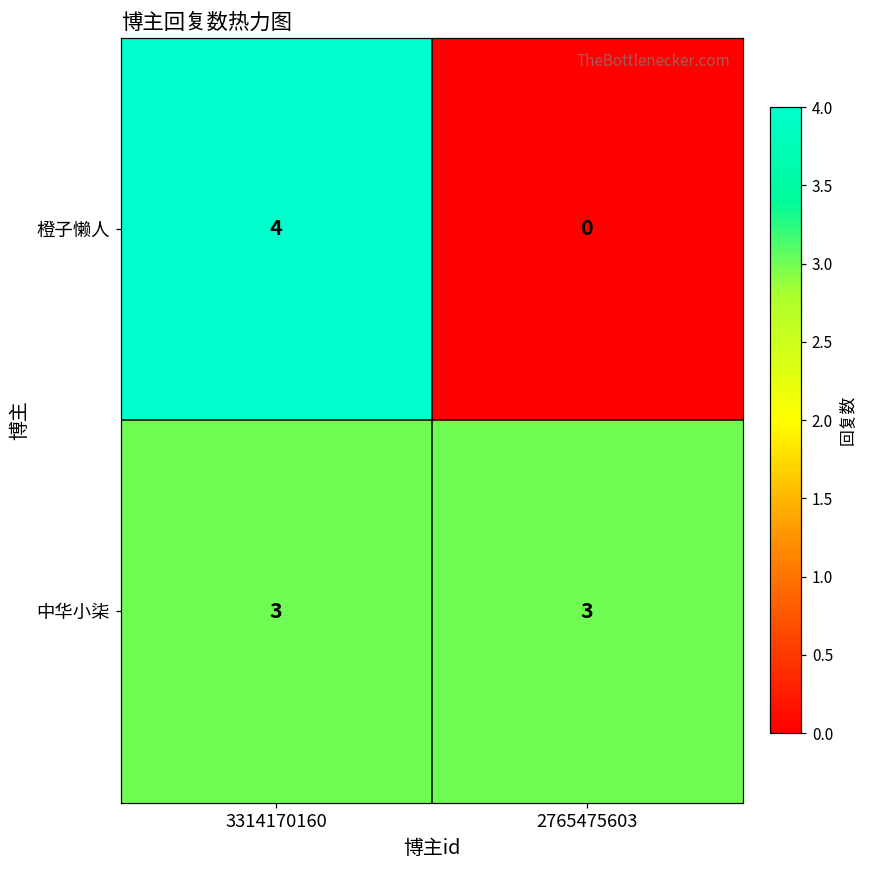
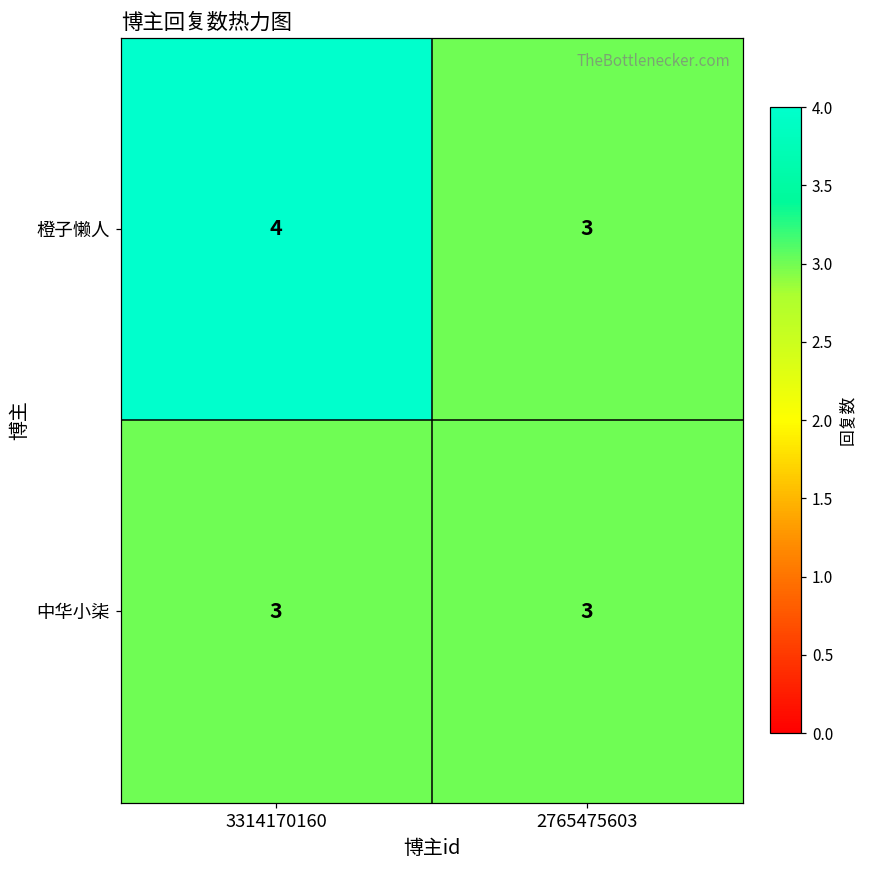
橙子懒人, 2765475603: 0 -> 3
